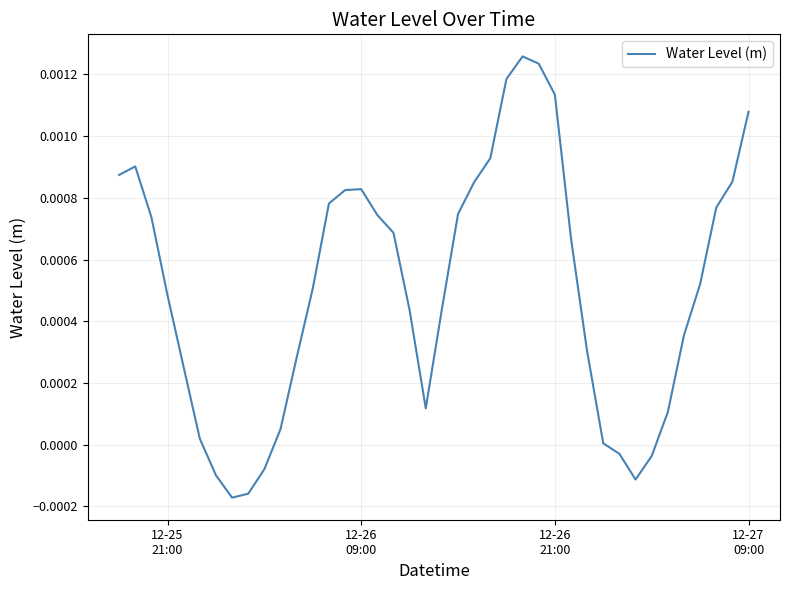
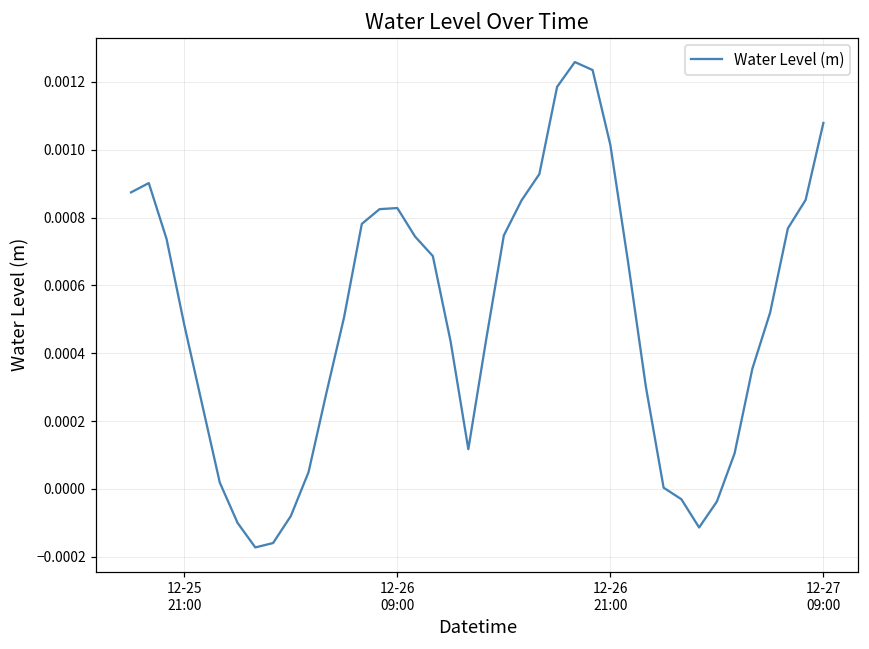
12-26 21:00: 0.00113 -> 0.00101
